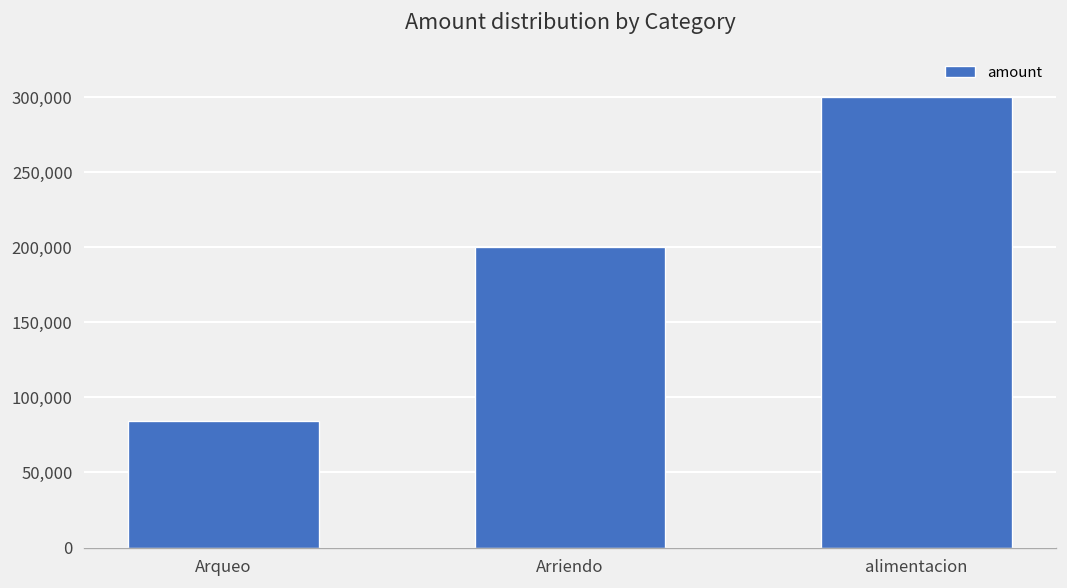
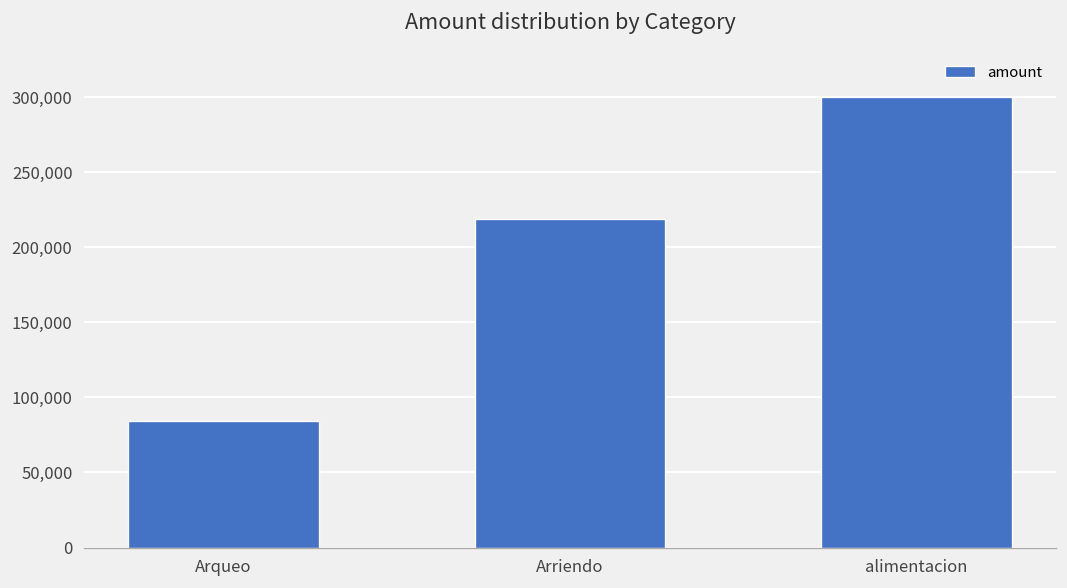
Arriendo: 200,000 -> 219,000
